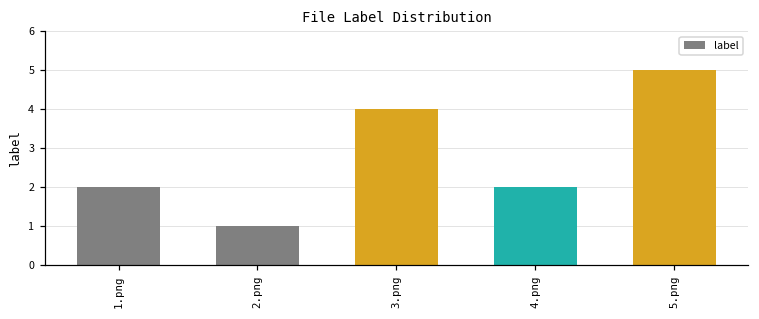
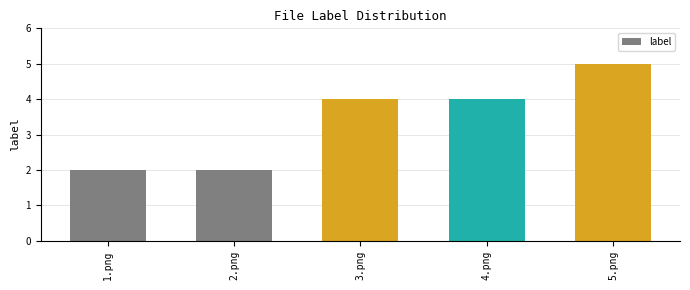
2.png: 1 -> 2
4.png: 2 -> 4
